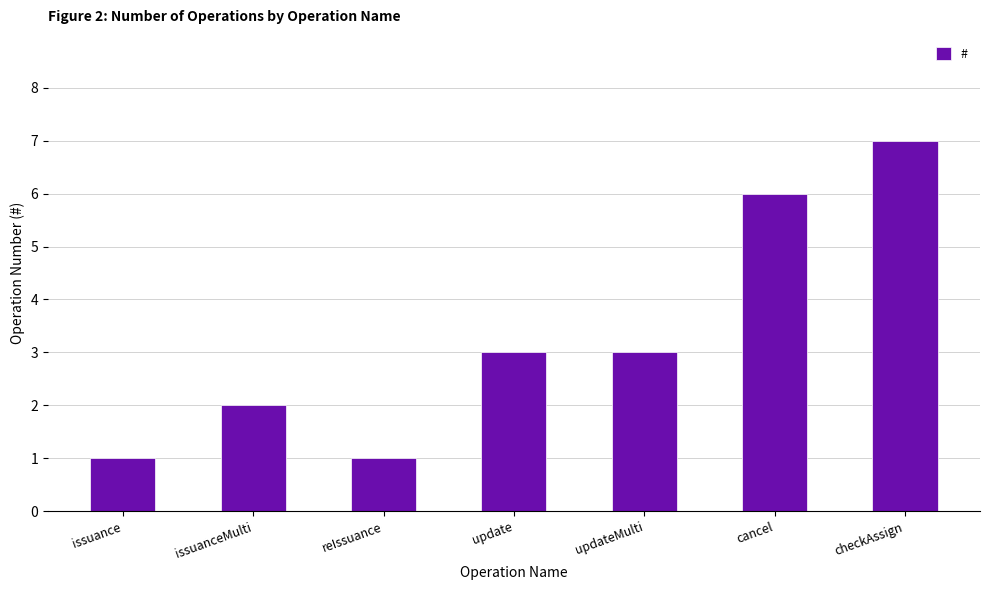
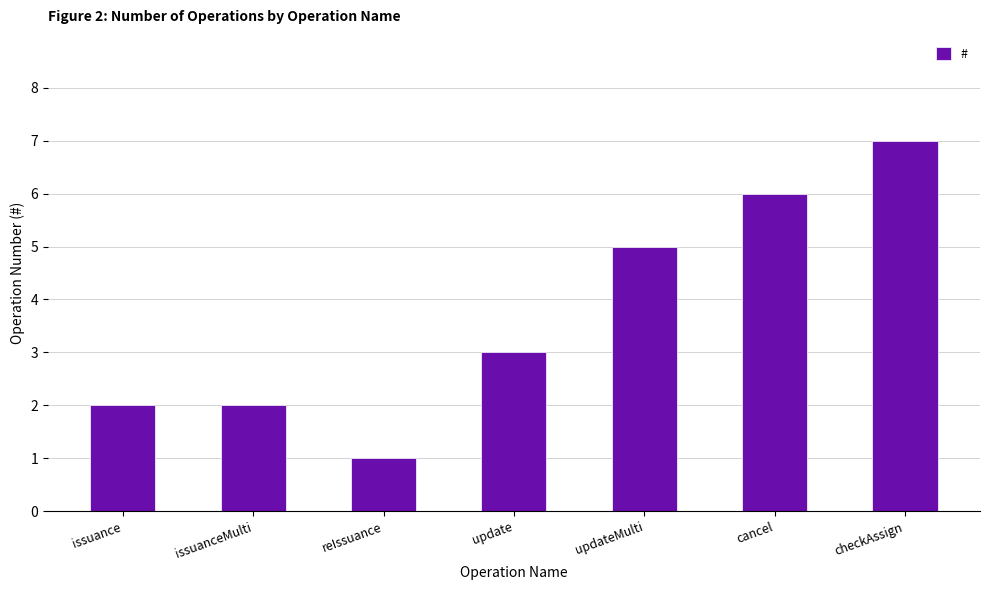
issuance: 1 -> 2
updateMulti: 3 -> 5
